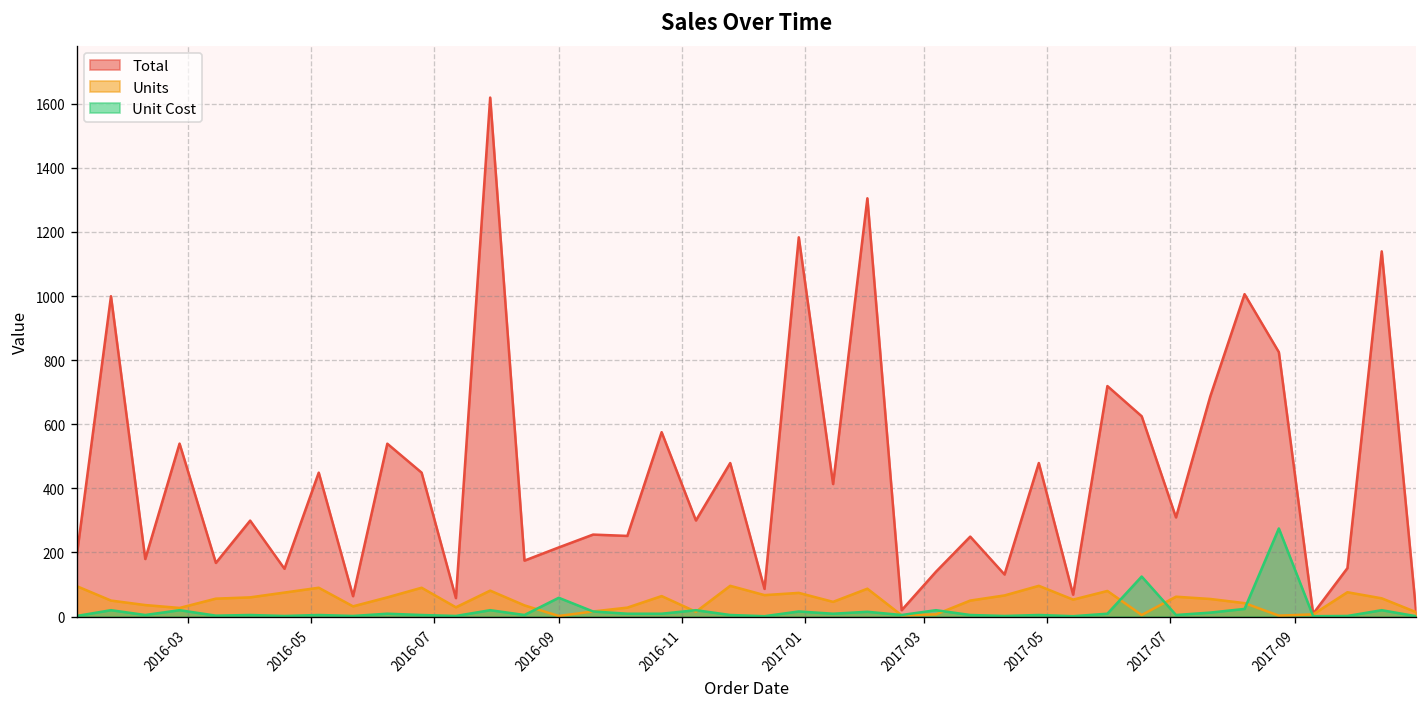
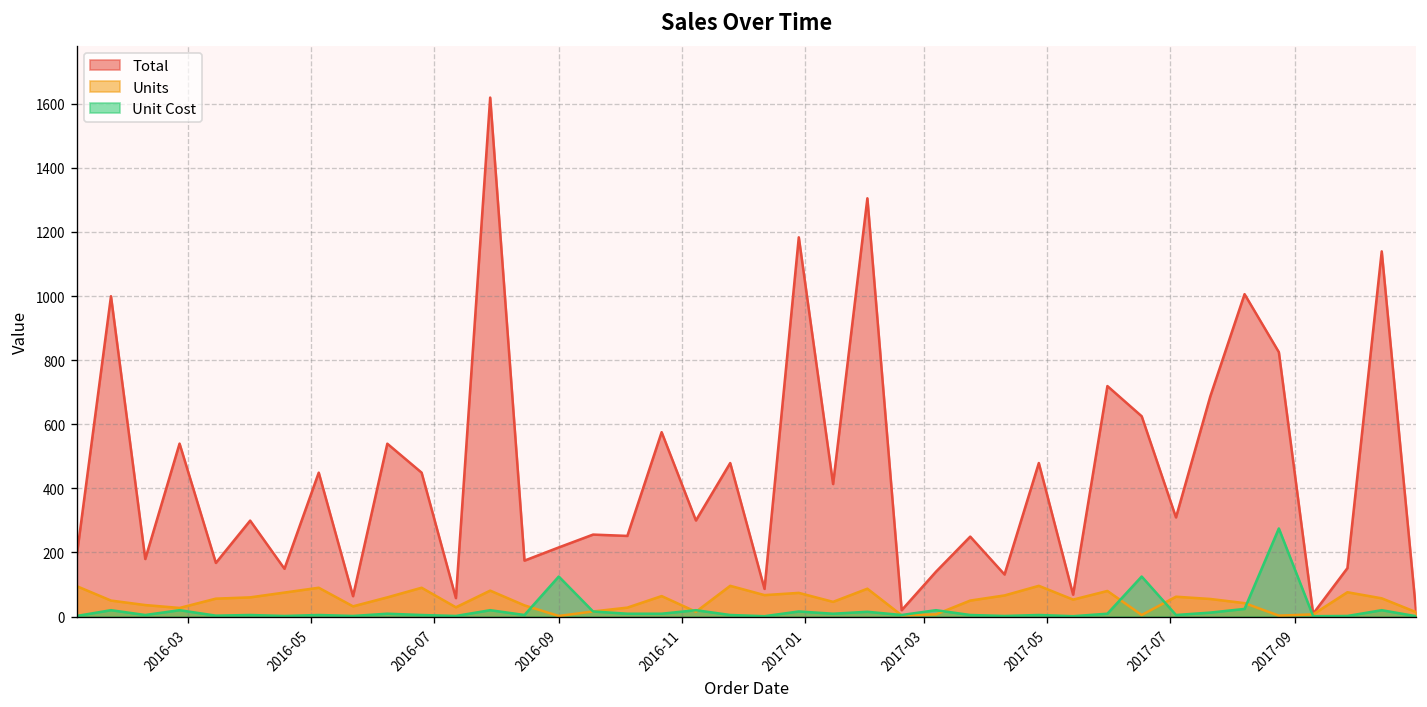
Unit Cost, 2016-09: 60 -> 130
